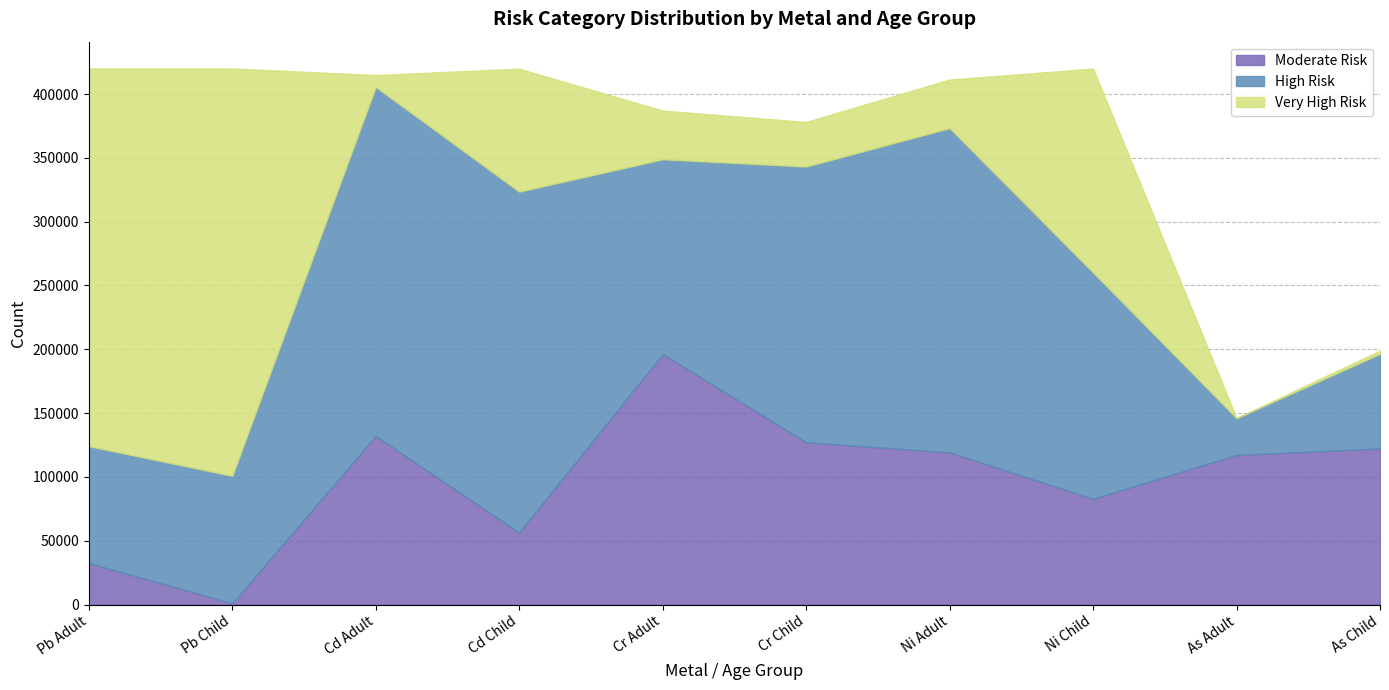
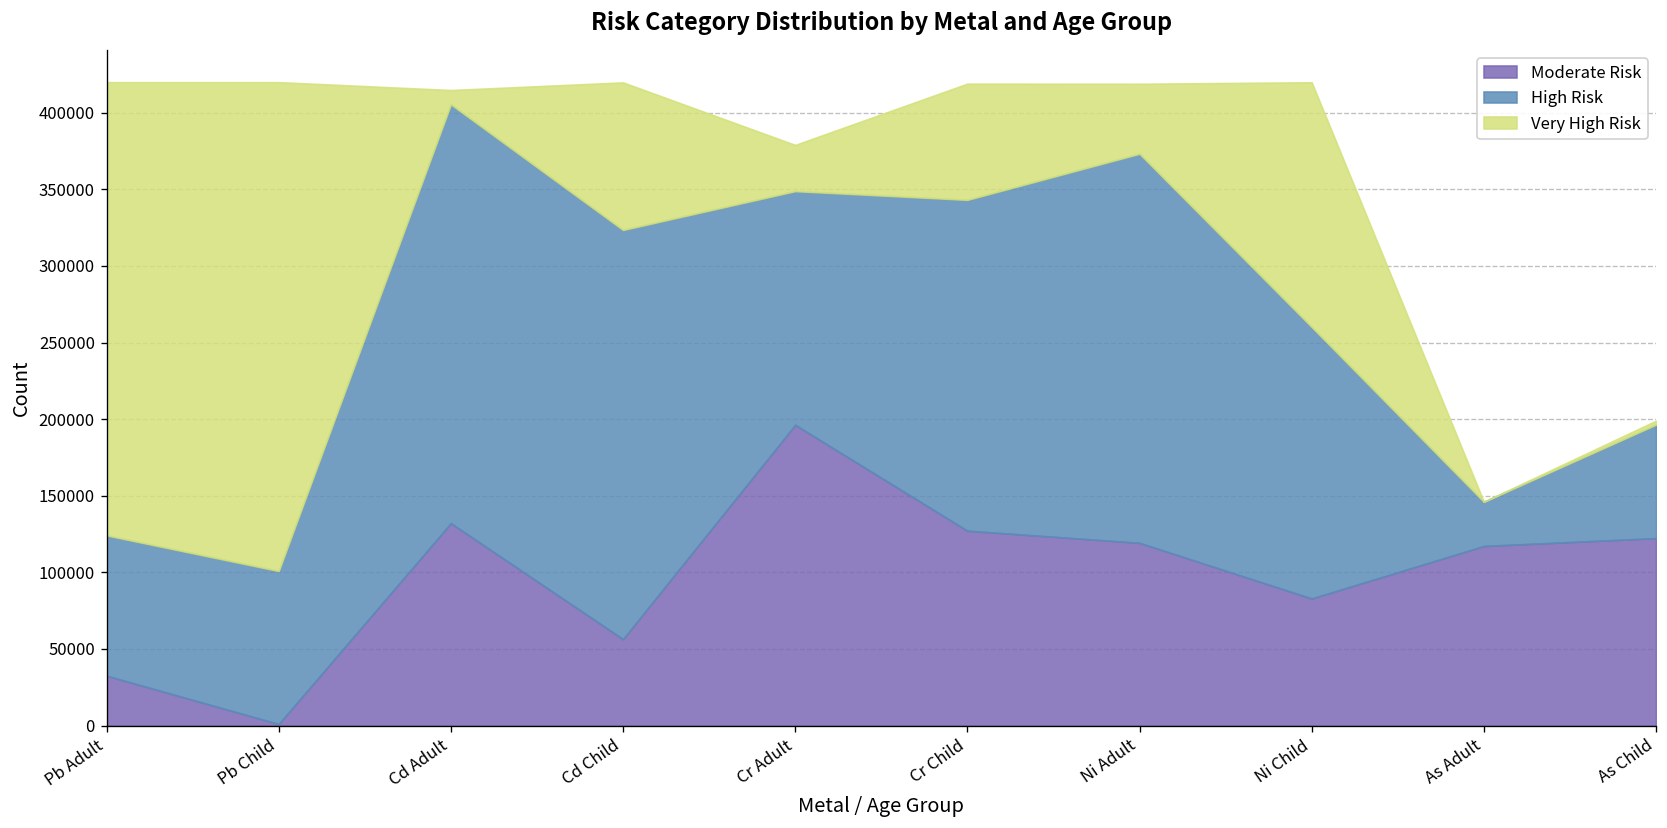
Very High Risk, Cr Adult: 38000 -> 30000
Very High Risk, Cr Child: 35000 -> 76000
Very High Risk, Ni Adult: 38000 -> 46000
